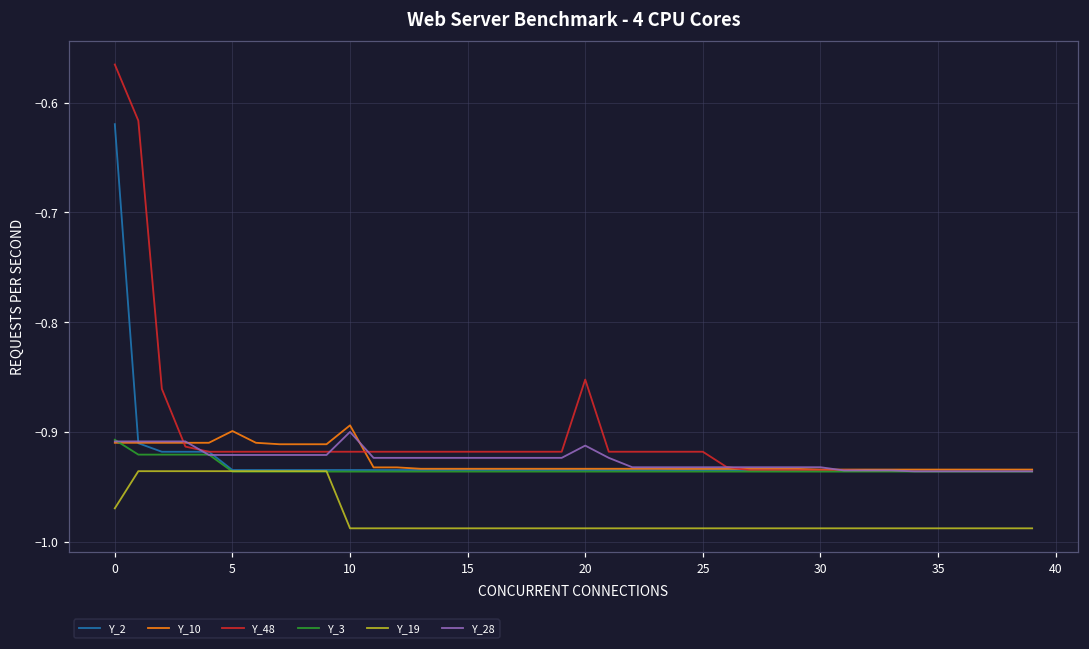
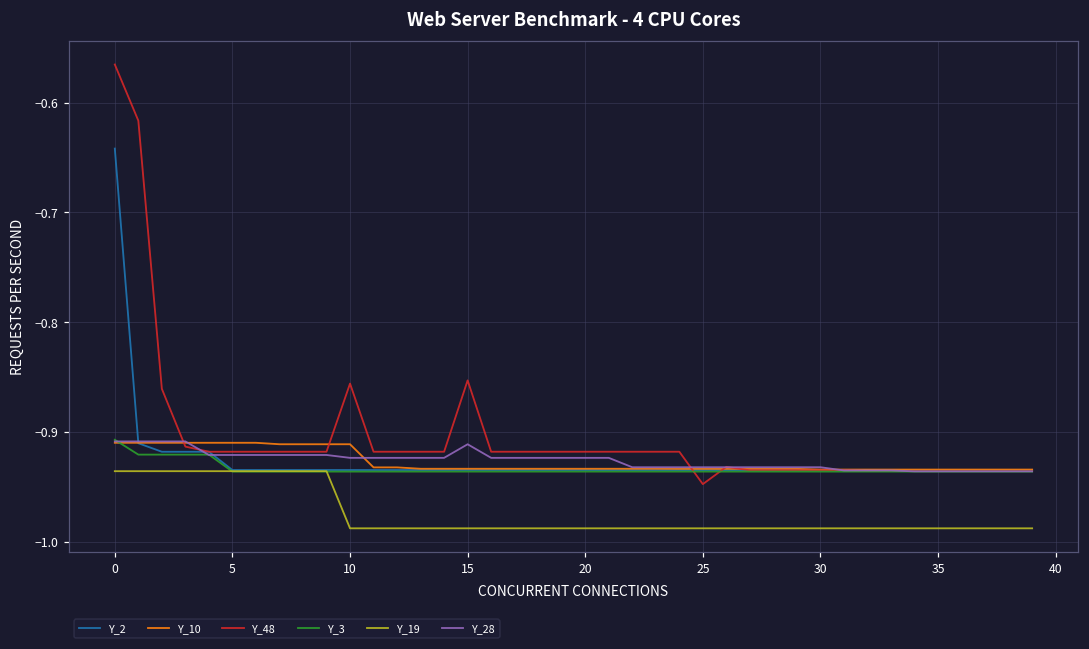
Y_2, 0: -0.62 -> -0.64
Y_19, 0: -0.97 -> -0.94
Y_10, 5: -0.90 -> -0.91
Y_10, 10: -0.89 -> -0.91
Y_48, 10: -0.92 -> -0.86
Y_28, 10: -0.90 -> -0.92
Y_48, 15: -0.92 -> -0.85
Y_28, 15: -0.92 -> -0.91
Y_48, 20: -0.85 -> -0.92
Y_28, 20: -0.91 -> -0.92
Y_48, 25: -0.92 -> -0.95
